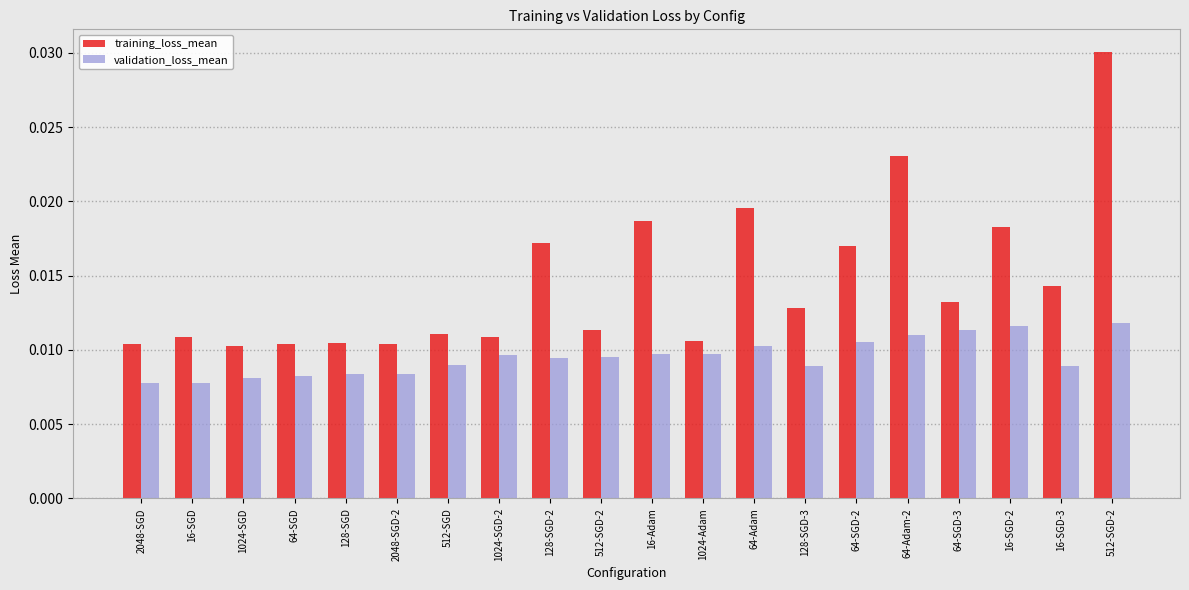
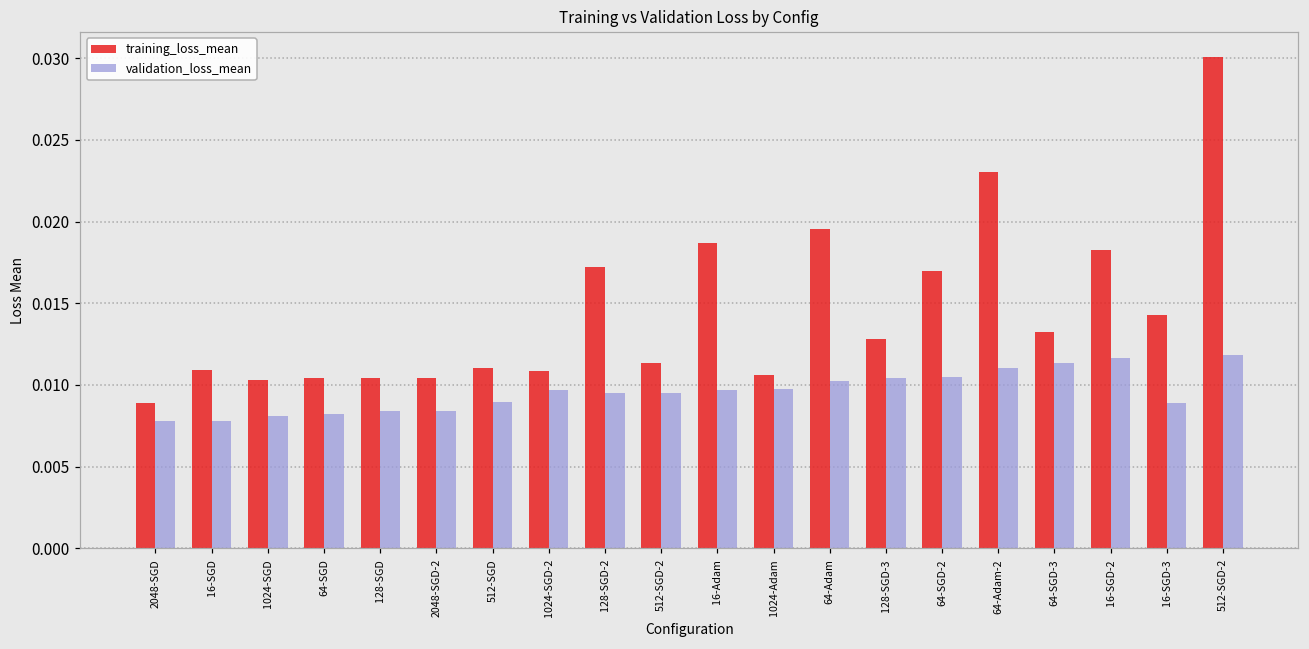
training_loss_mean, 2048-SGD: 0.0104 -> 0.0089
validation_loss_mean, 128-SGD-3: 0.0089 -> 0.0104
